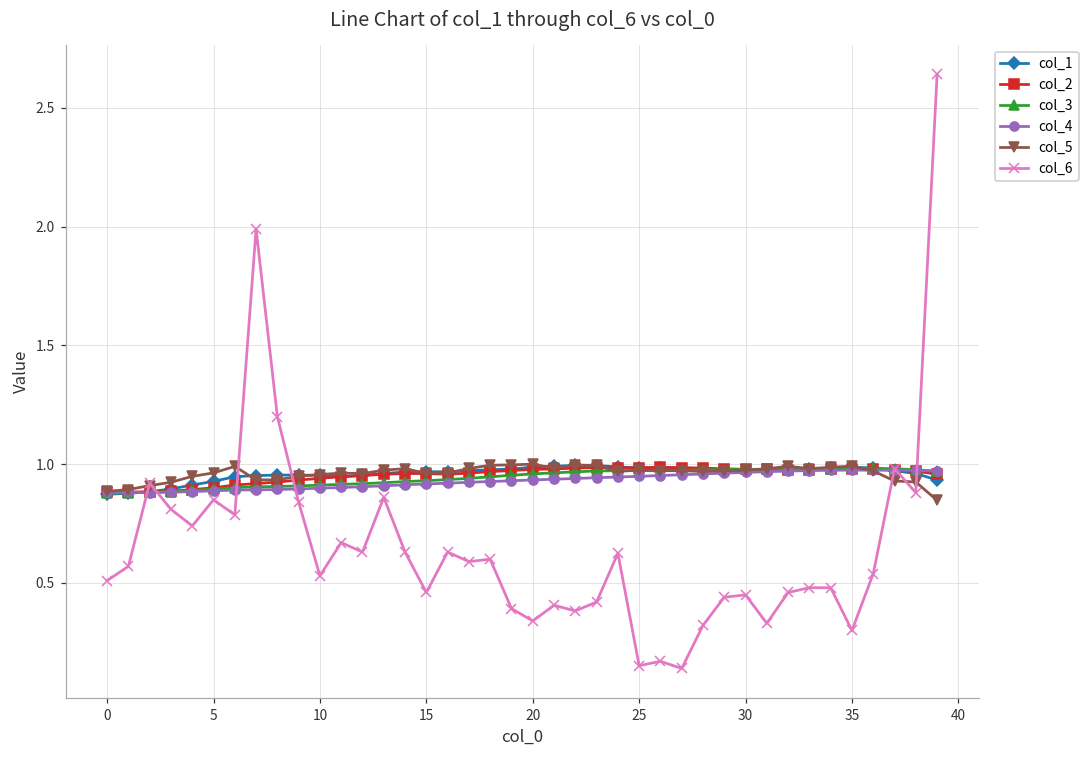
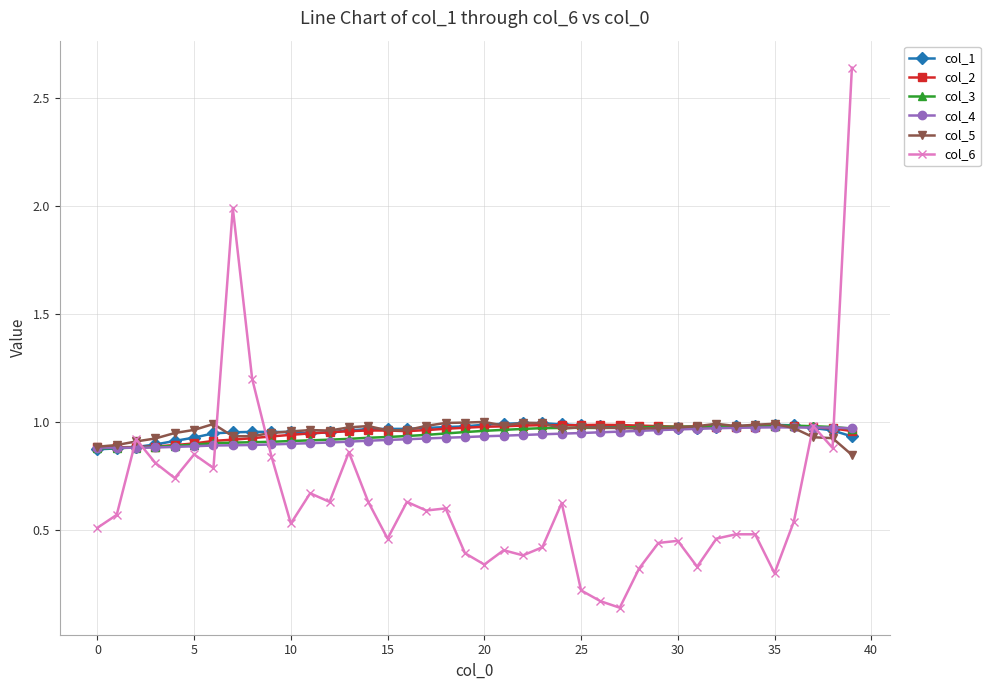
col_6, 25: 0.15 -> 0.22
